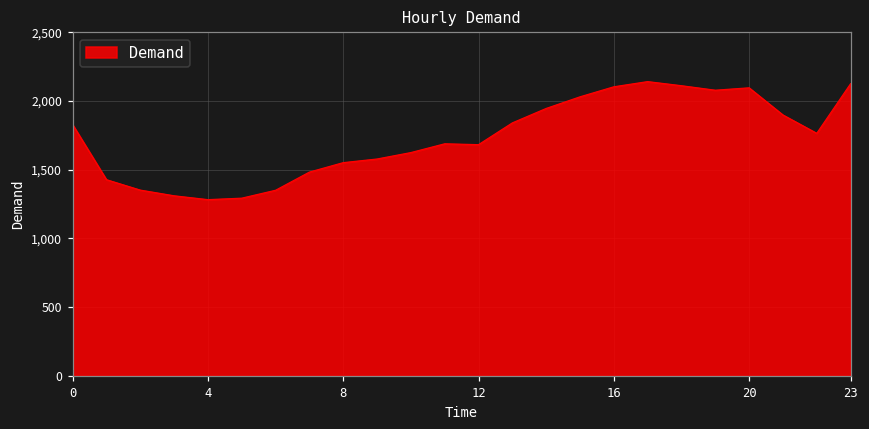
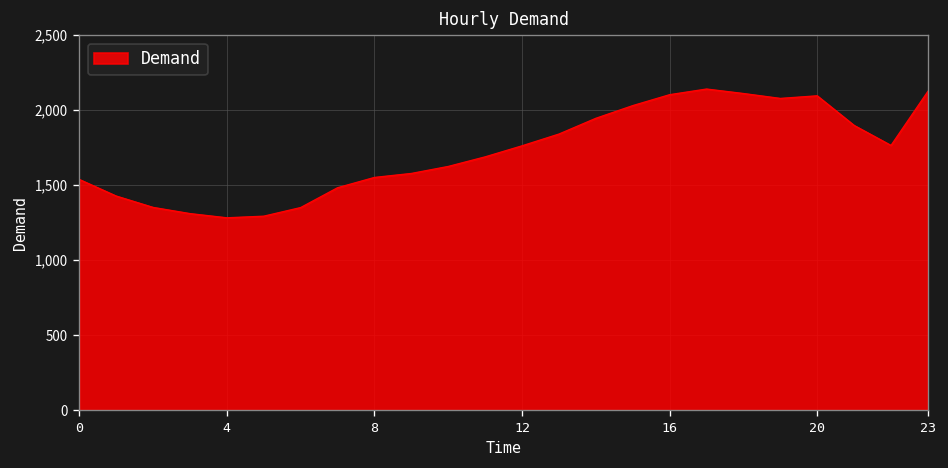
0: 1,830 -> 1,540
12: 1,680 -> 1,760
